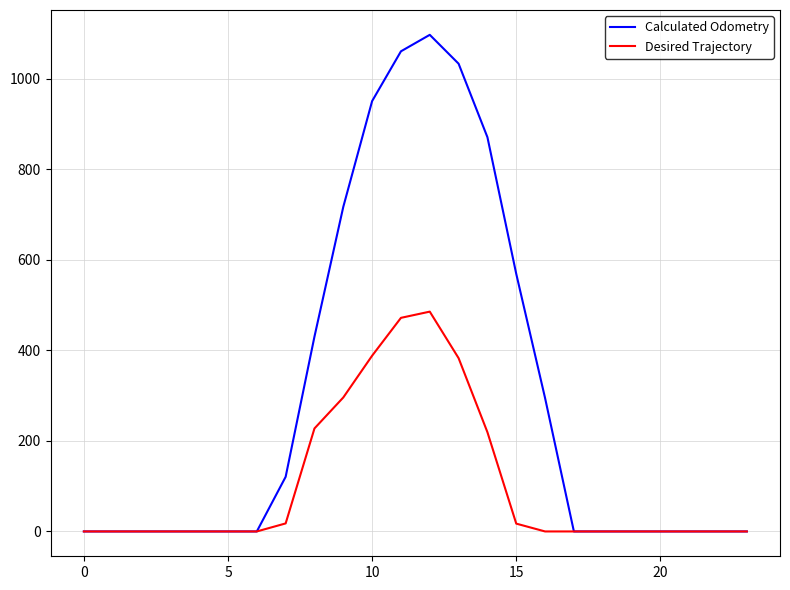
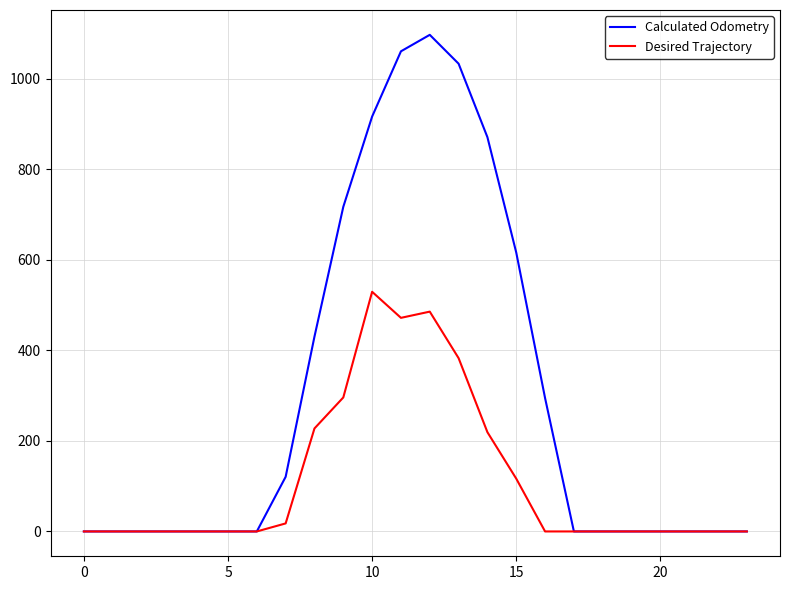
Calculated Odometry, 10: 950 -> 920
Desired Trajectory, 10: 390 -> 530
Calculated Odometry, 15: 570 -> 620
Desired Trajectory, 15: 20 -> 120
